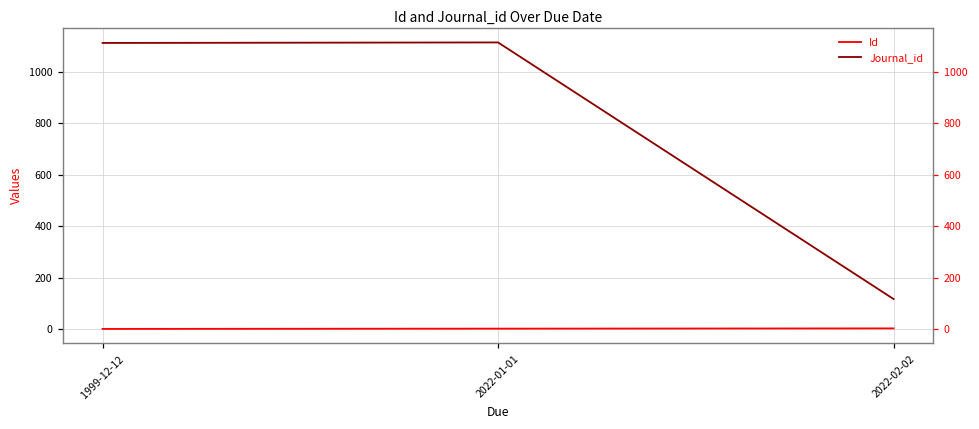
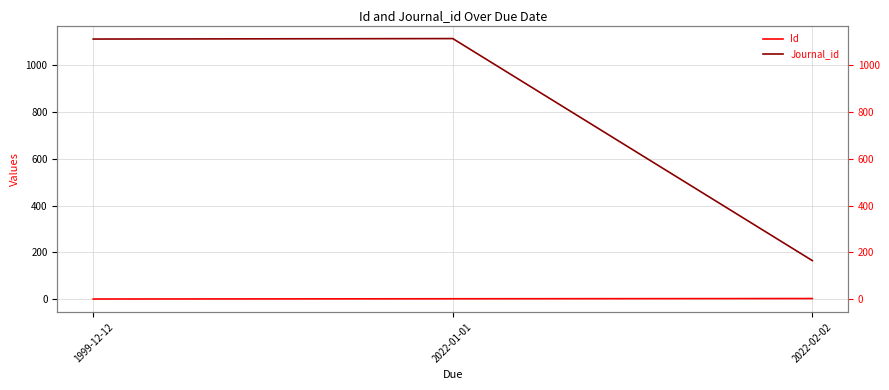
Journal_id, 2022-02-02: 120 -> 170
